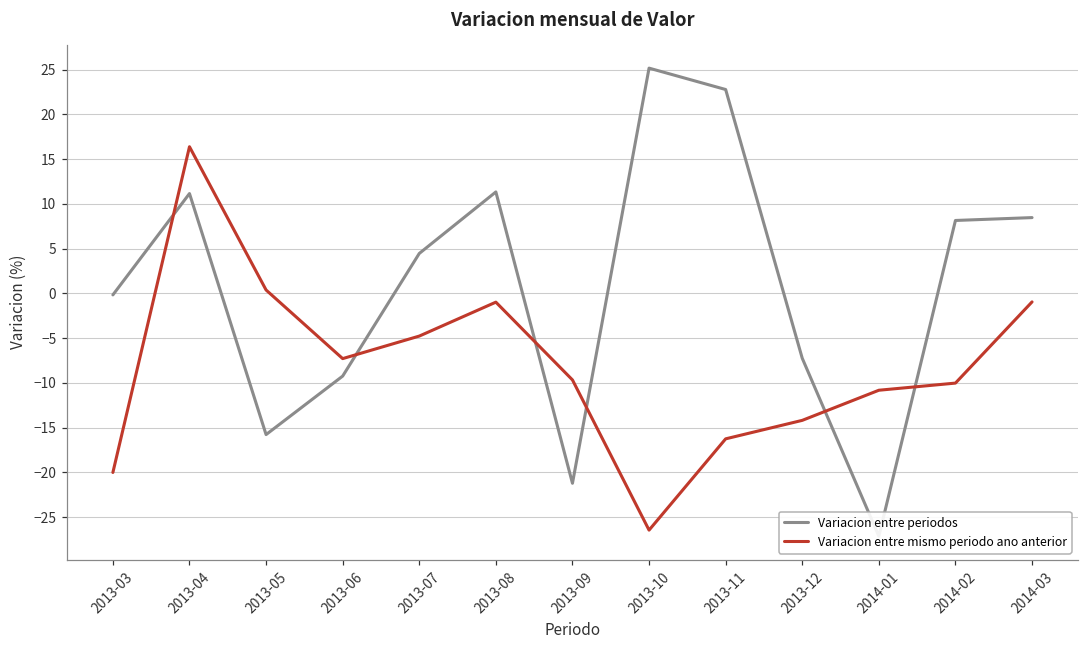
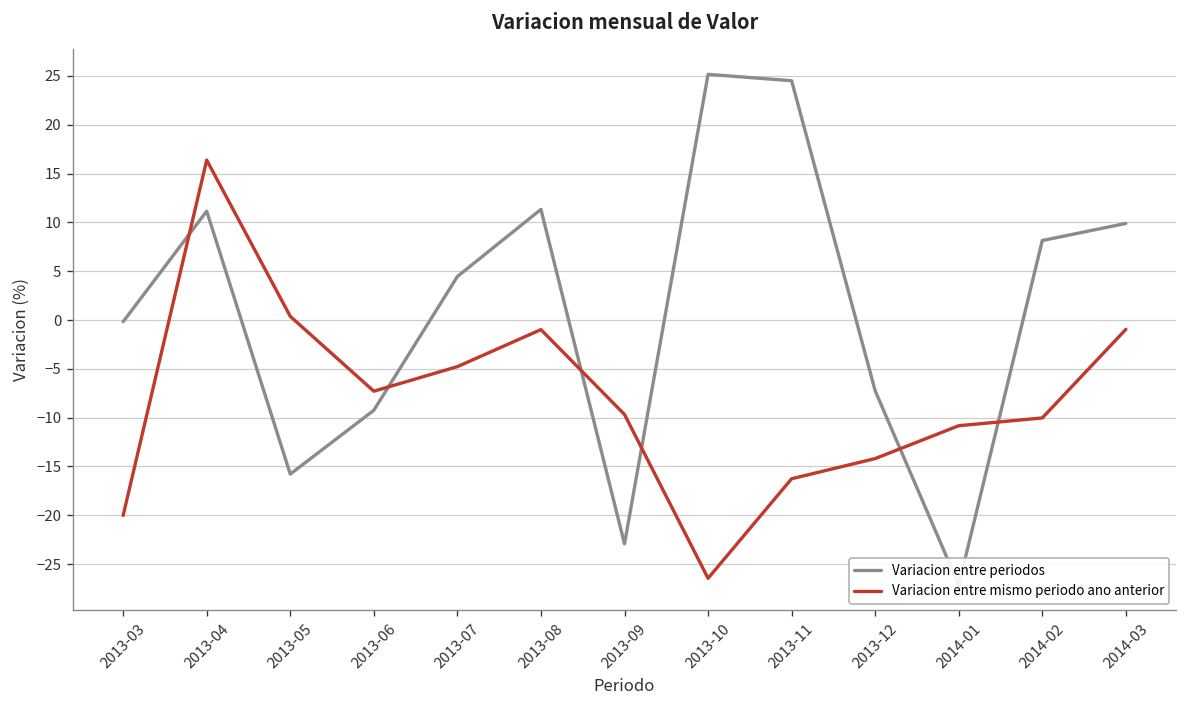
Variacion entre periodos, 2013-09: -21 -> -23
Variacion entre periodos, 2013-11: 23 -> 25
Variacion entre periodos, 2014-03: 8 -> 10
